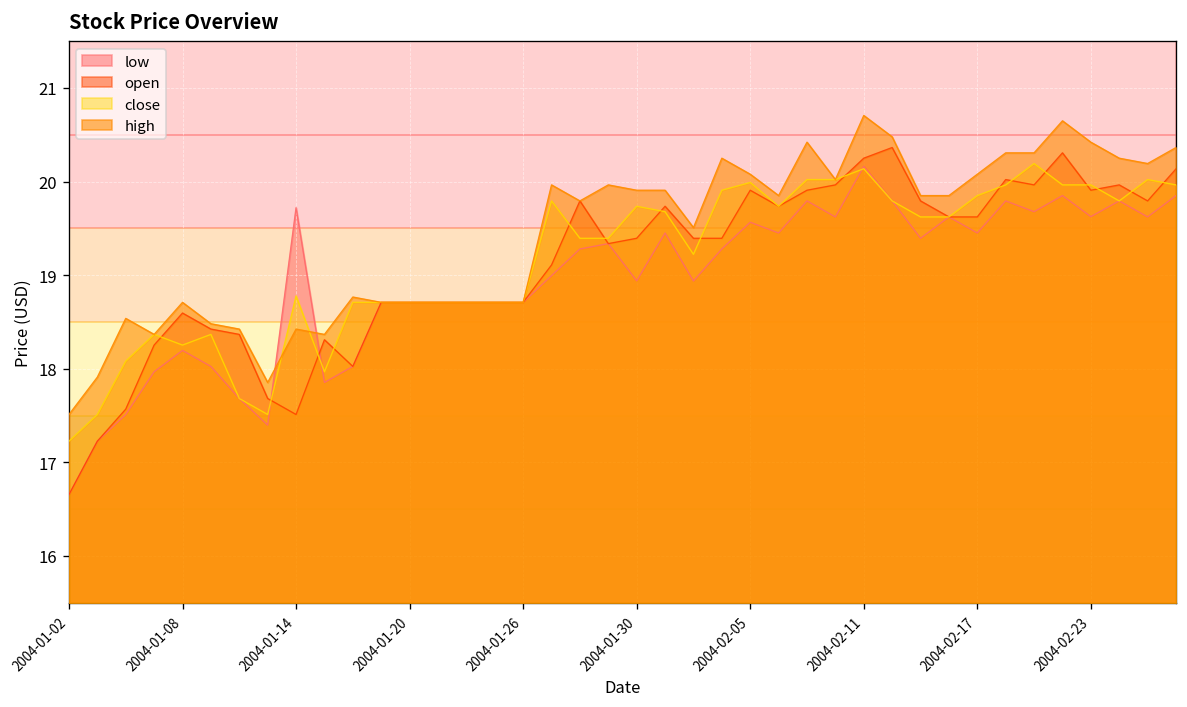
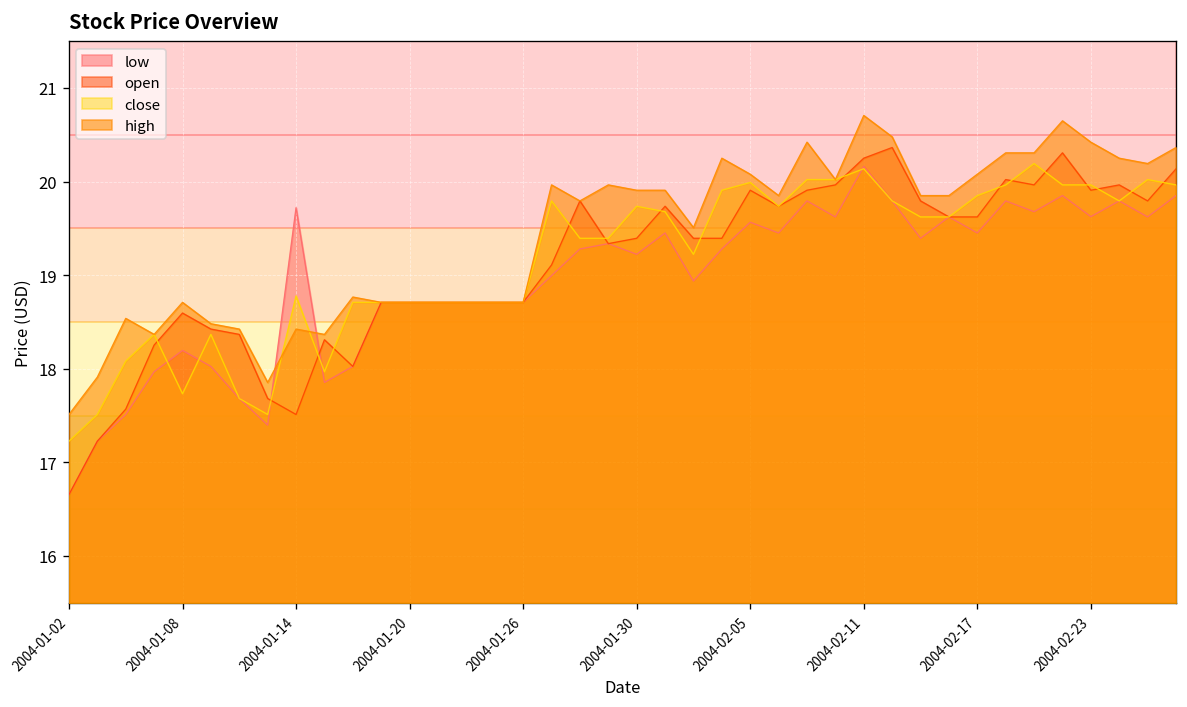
close, 2004-01-08: 18.3 -> 17.7
low, 2004-01-30: 18.9 -> 19.2
